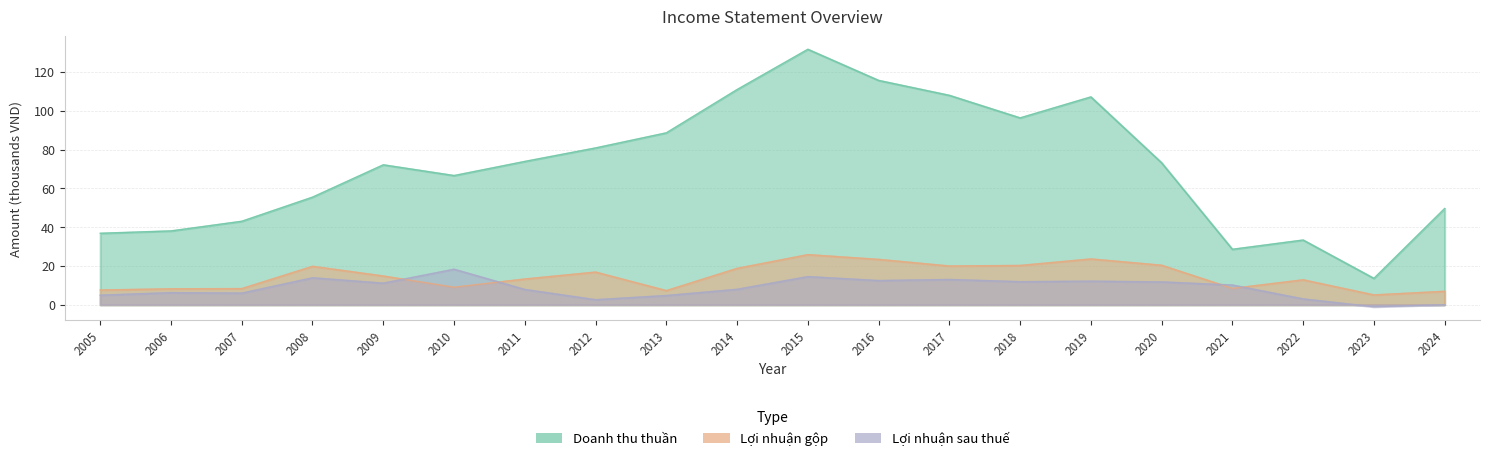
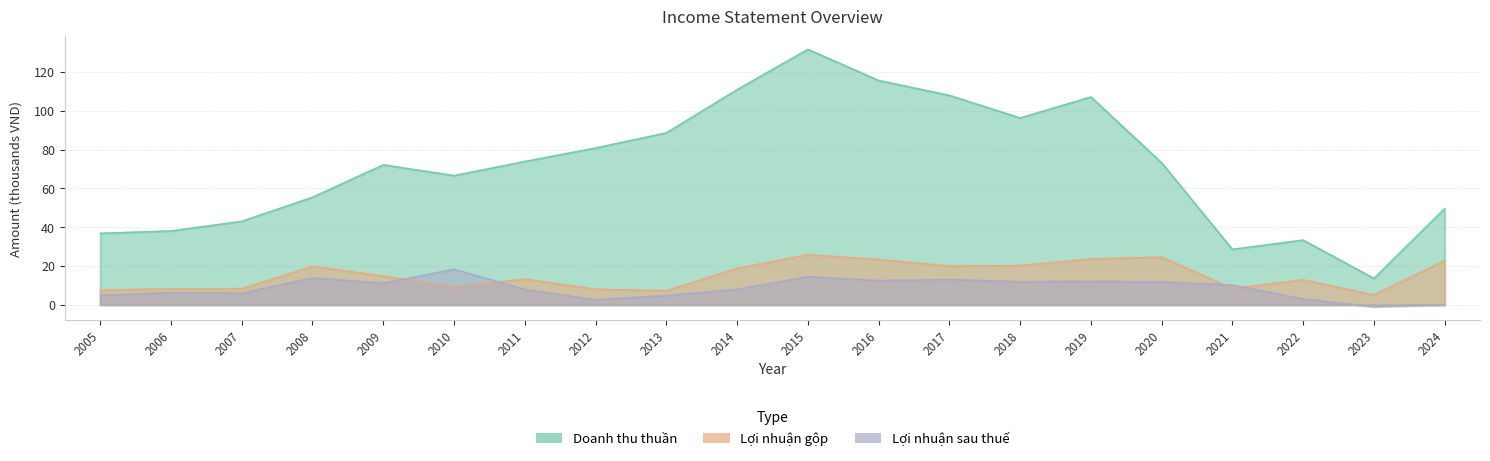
Lợi nhuận gộp, 2012: 17 -> 8
Lợi nhuận gộp, 2020: 20 -> 25
Lợi nhuận gộp, 2024: 7 -> 23
